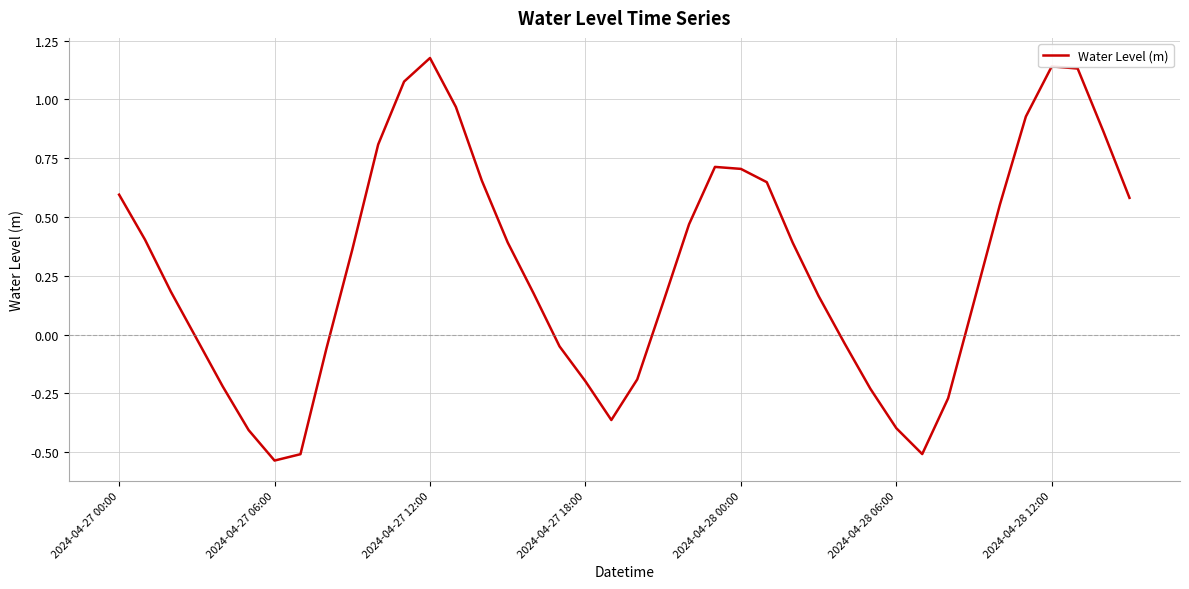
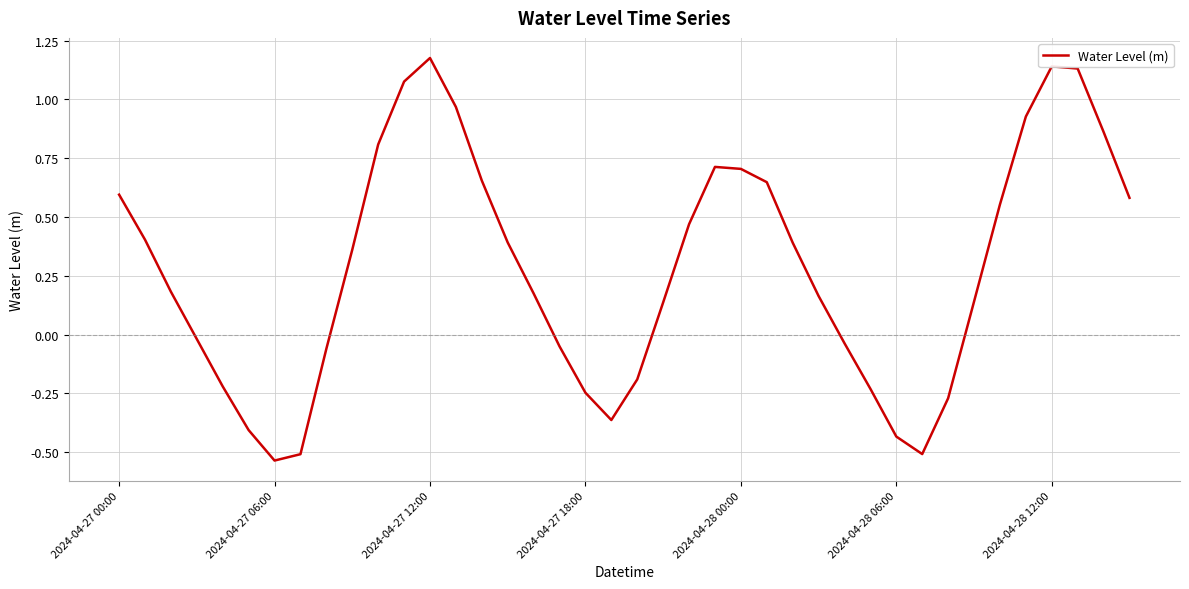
2024-04-27 18:00: -0.20 -> -0.25
2024-04-28 06:00: -0.40 -> -0.43
